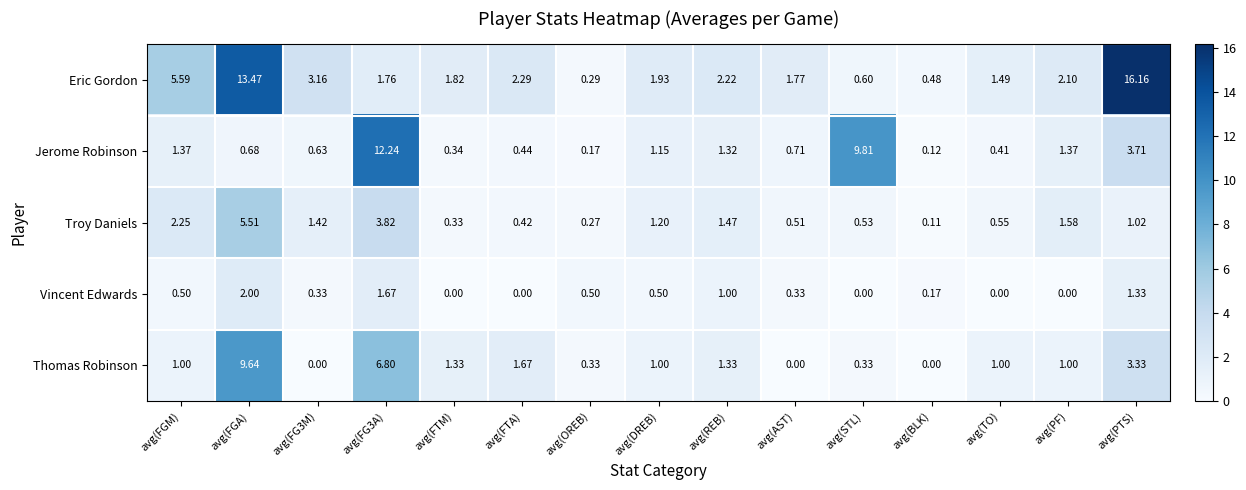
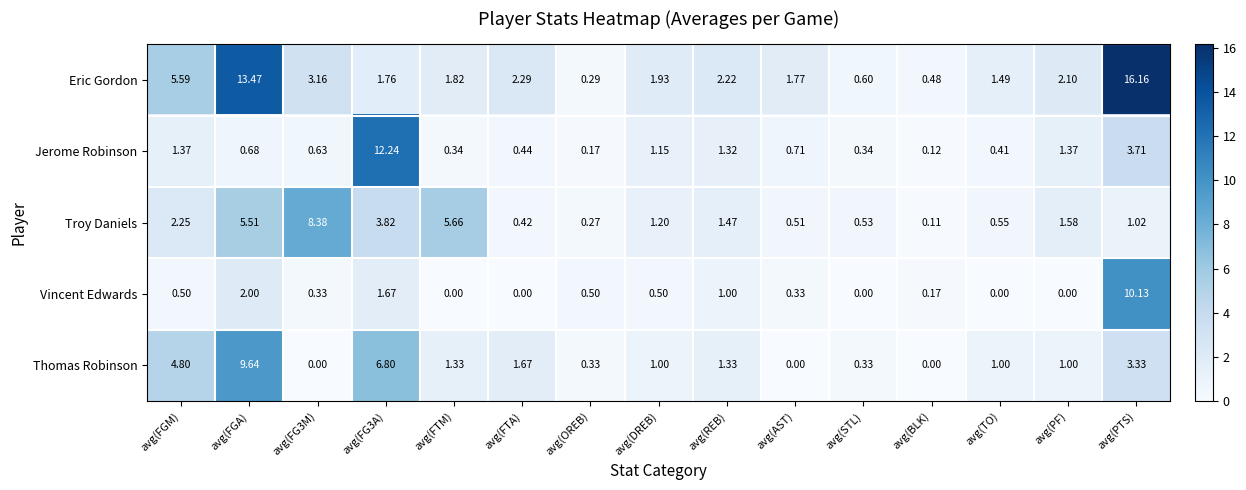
Jerome Robinson, avg(STL): 9.81 -> 0.34
Troy Daniels, avg(FG3M): 1.42 -> 8.38
Troy Daniels, avg(FTM): 0.33 -> 5.66
Vincent Edwards, avg(PTS): 1.33 -> 10.13
Thomas Robinson, avg(FGM): 1.00 -> 4.80
